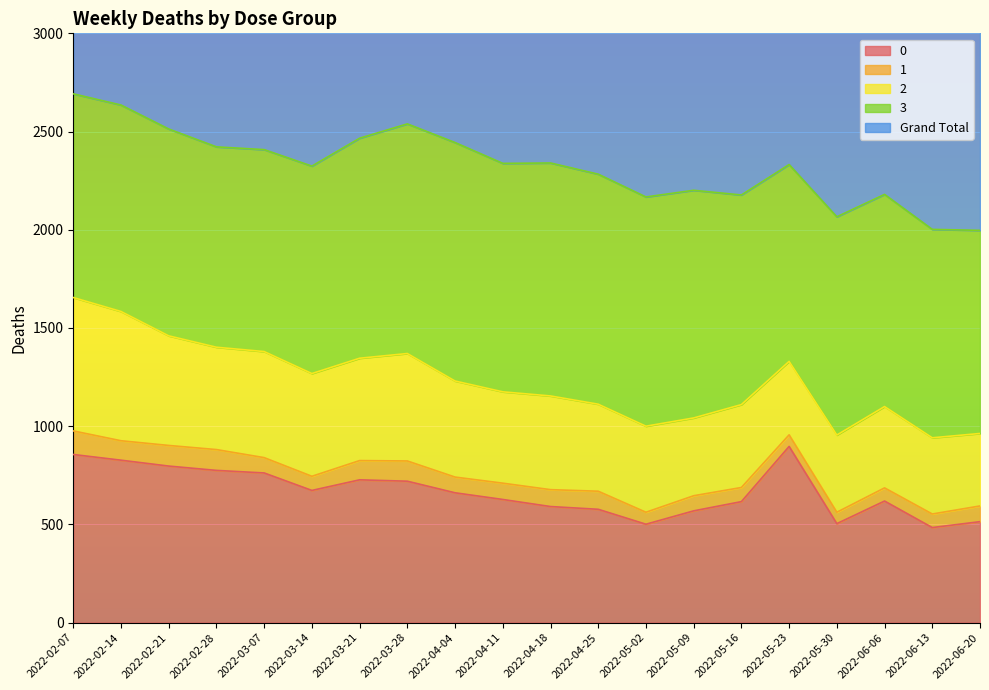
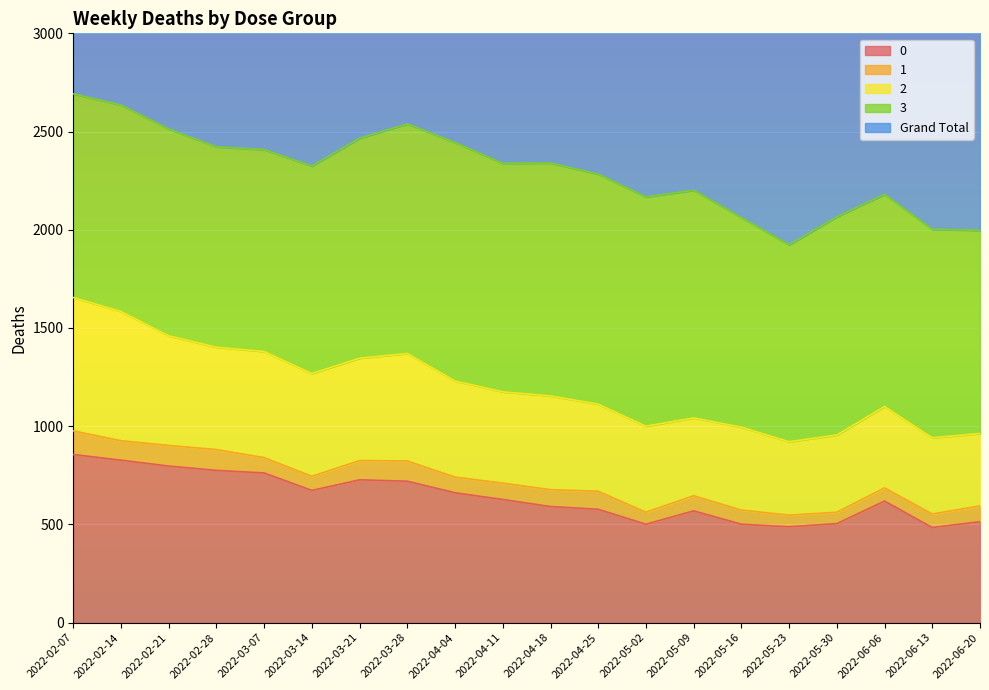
0, 2022-05-16: 620 -> 500
0, 2022-05-23: 900 -> 490
